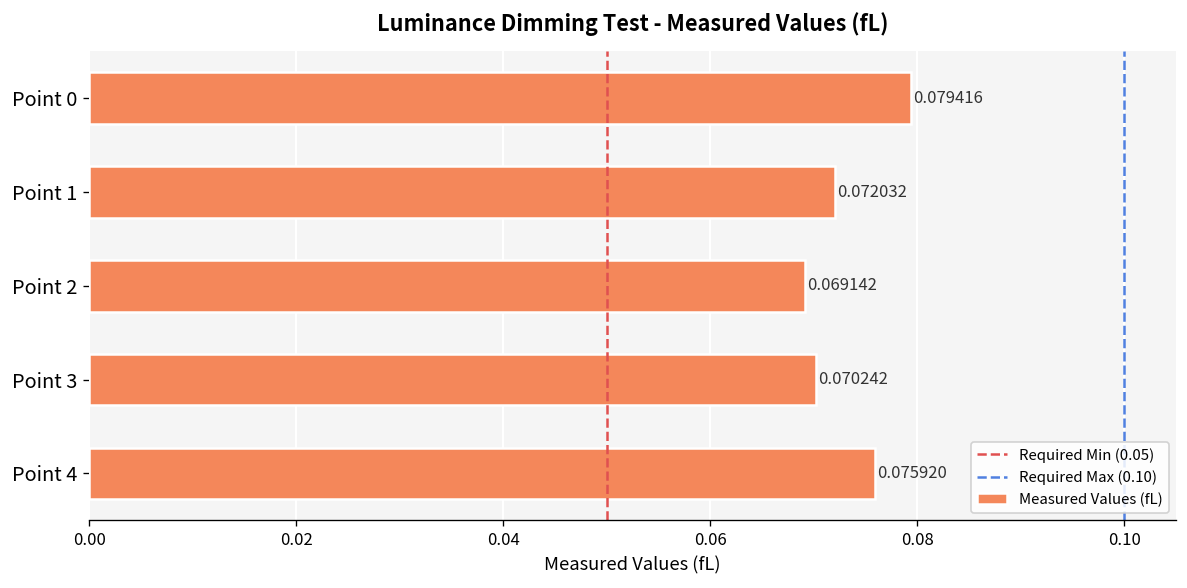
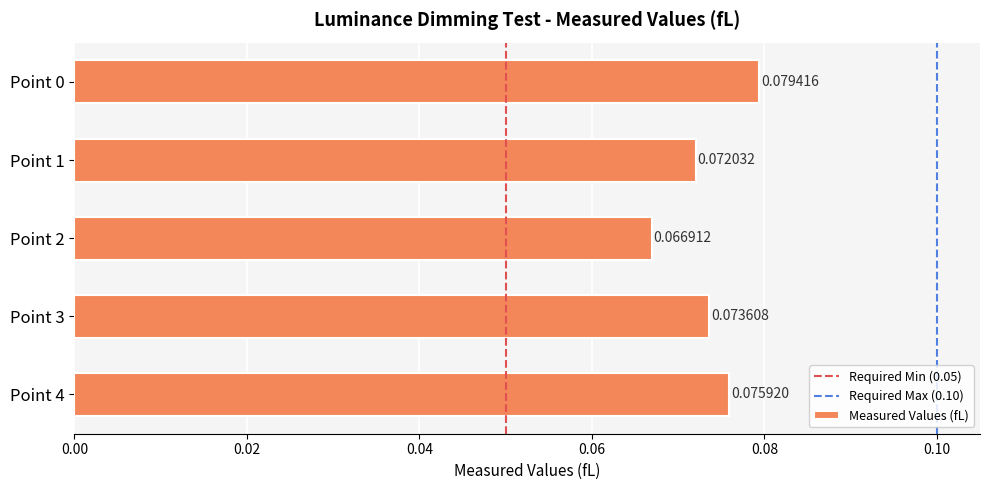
Point 2: 0.069142 -> 0.066912
Point 3: 0.070242 -> 0.073608
